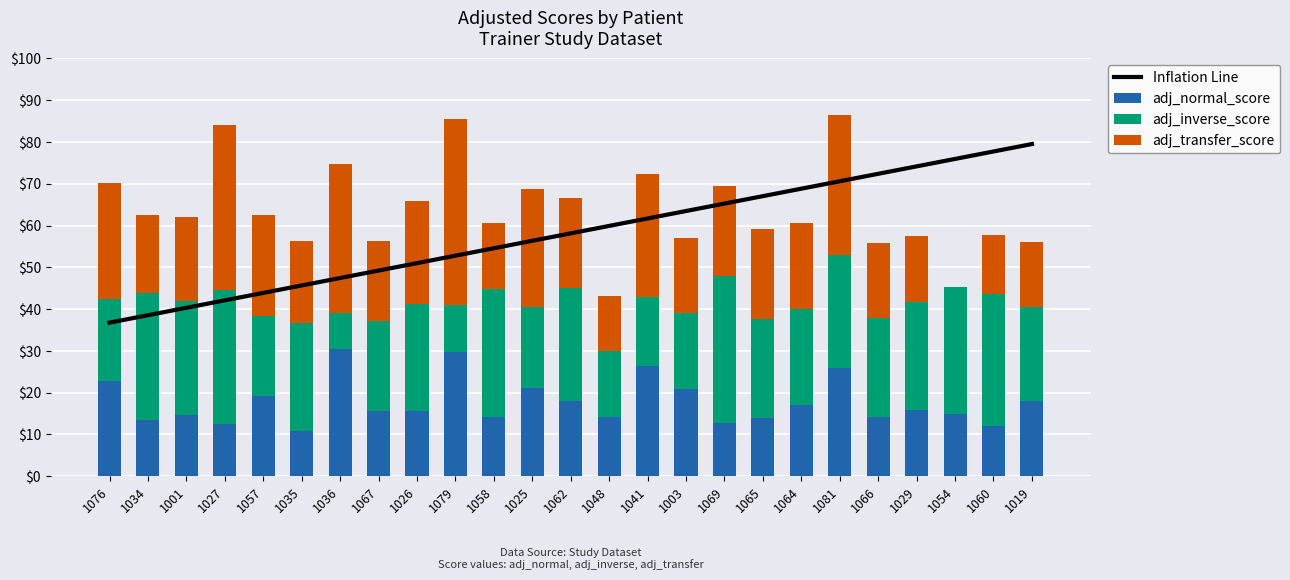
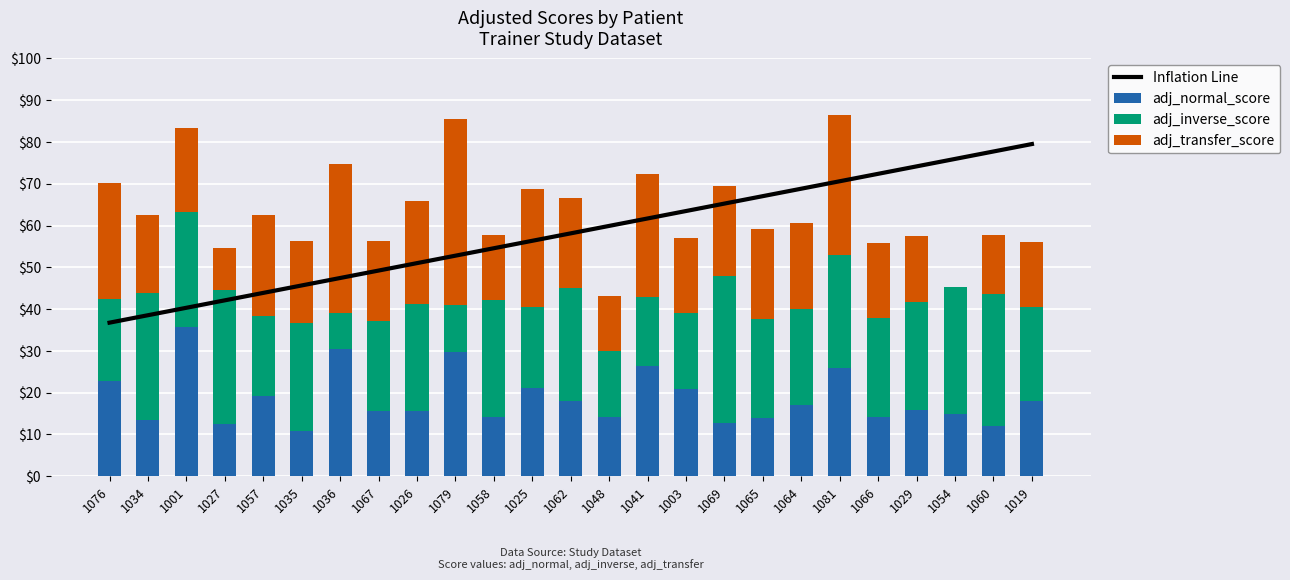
adj_normal_score, 1001: $15 -> $36
adj_transfer_score, 1027: $40 -> $10
adj_inverse_score, 1058: $31 -> $28
